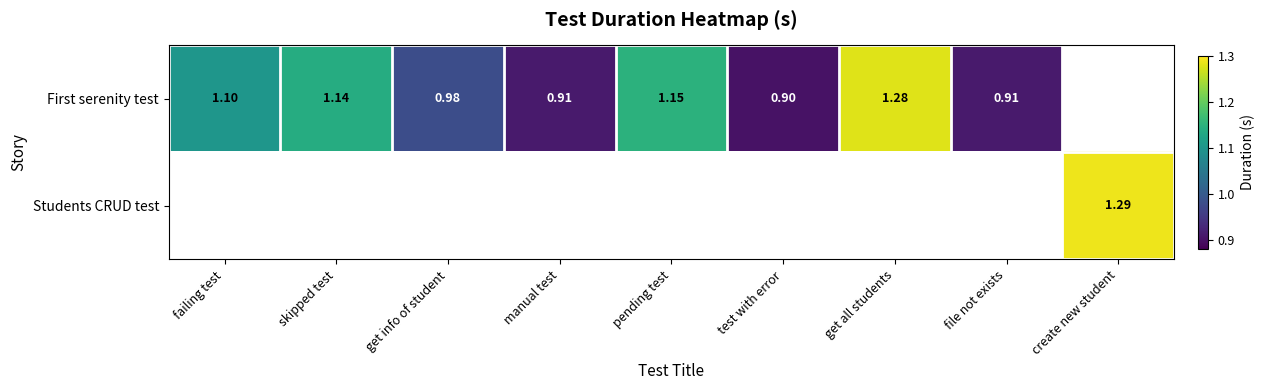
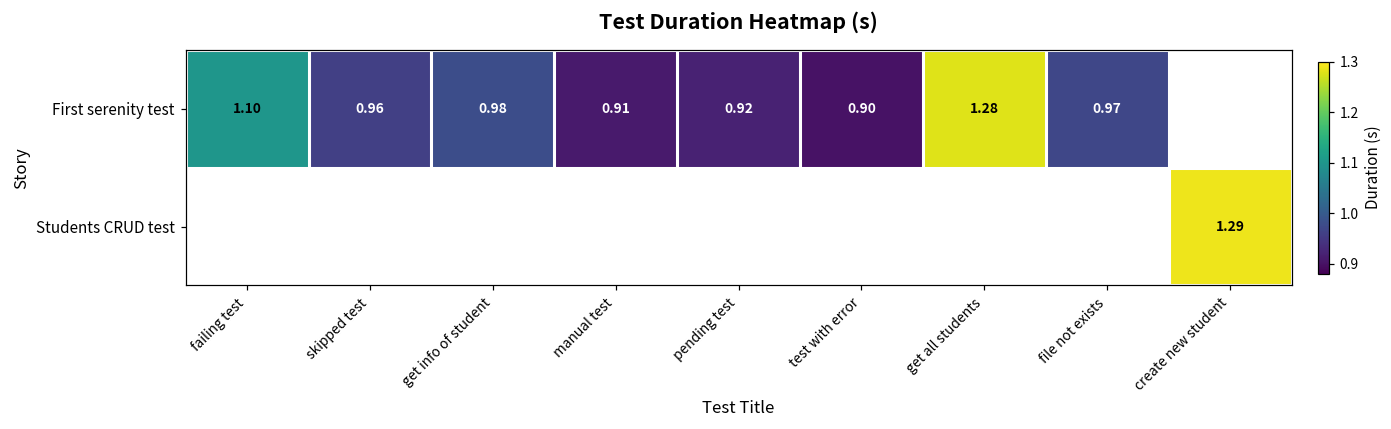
First serenity test, skipped test: 1.14 -> 0.96
First serenity test, pending test: 1.15 -> 0.92
First serenity test, file not exists: 0.91 -> 0.97
